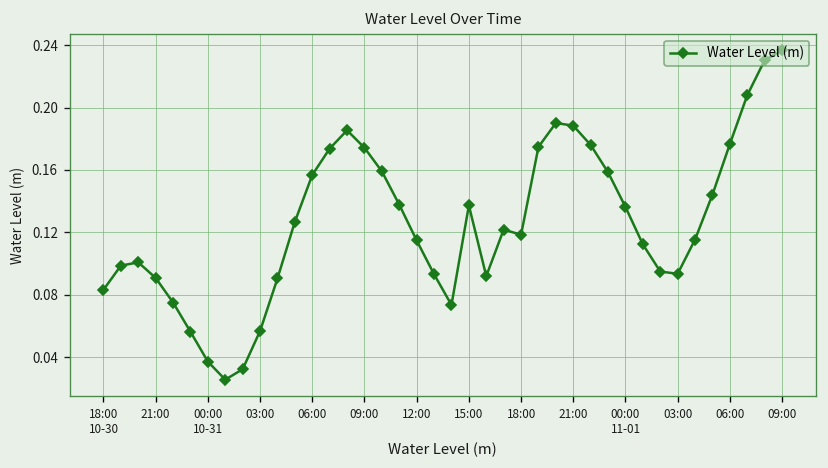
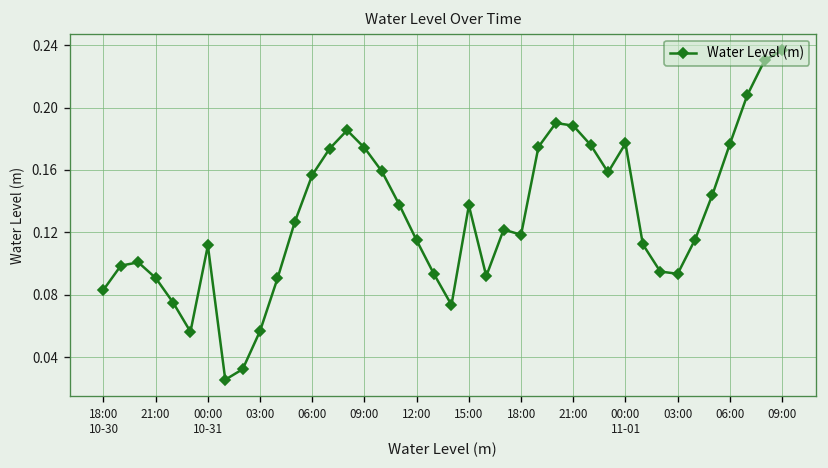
00:00 10-31: 0.037 -> 0.112
00:00 11-01: 0.136 -> 0.177
